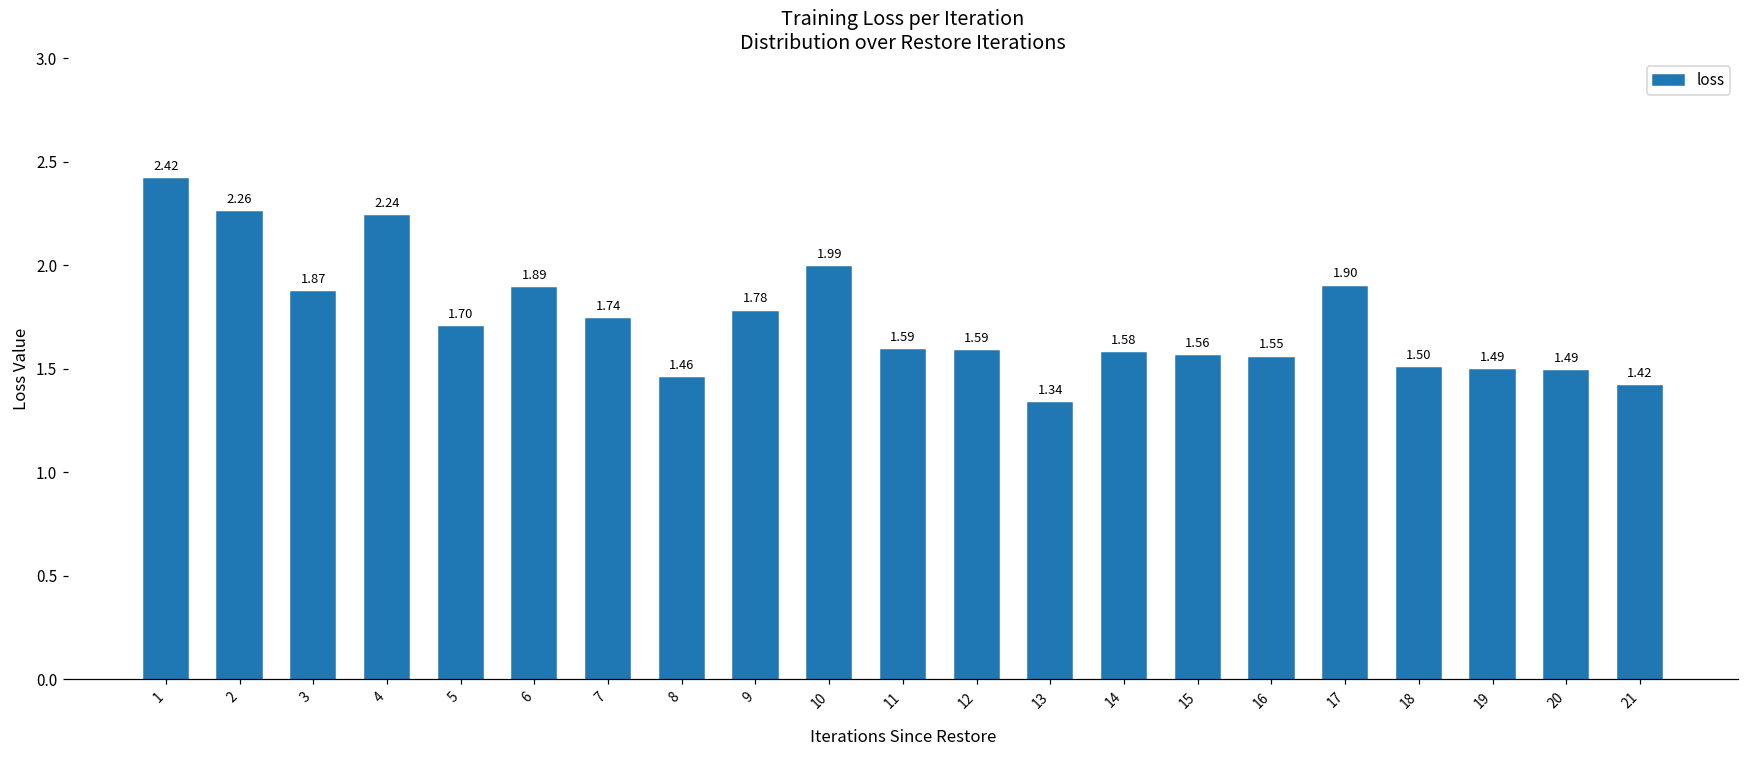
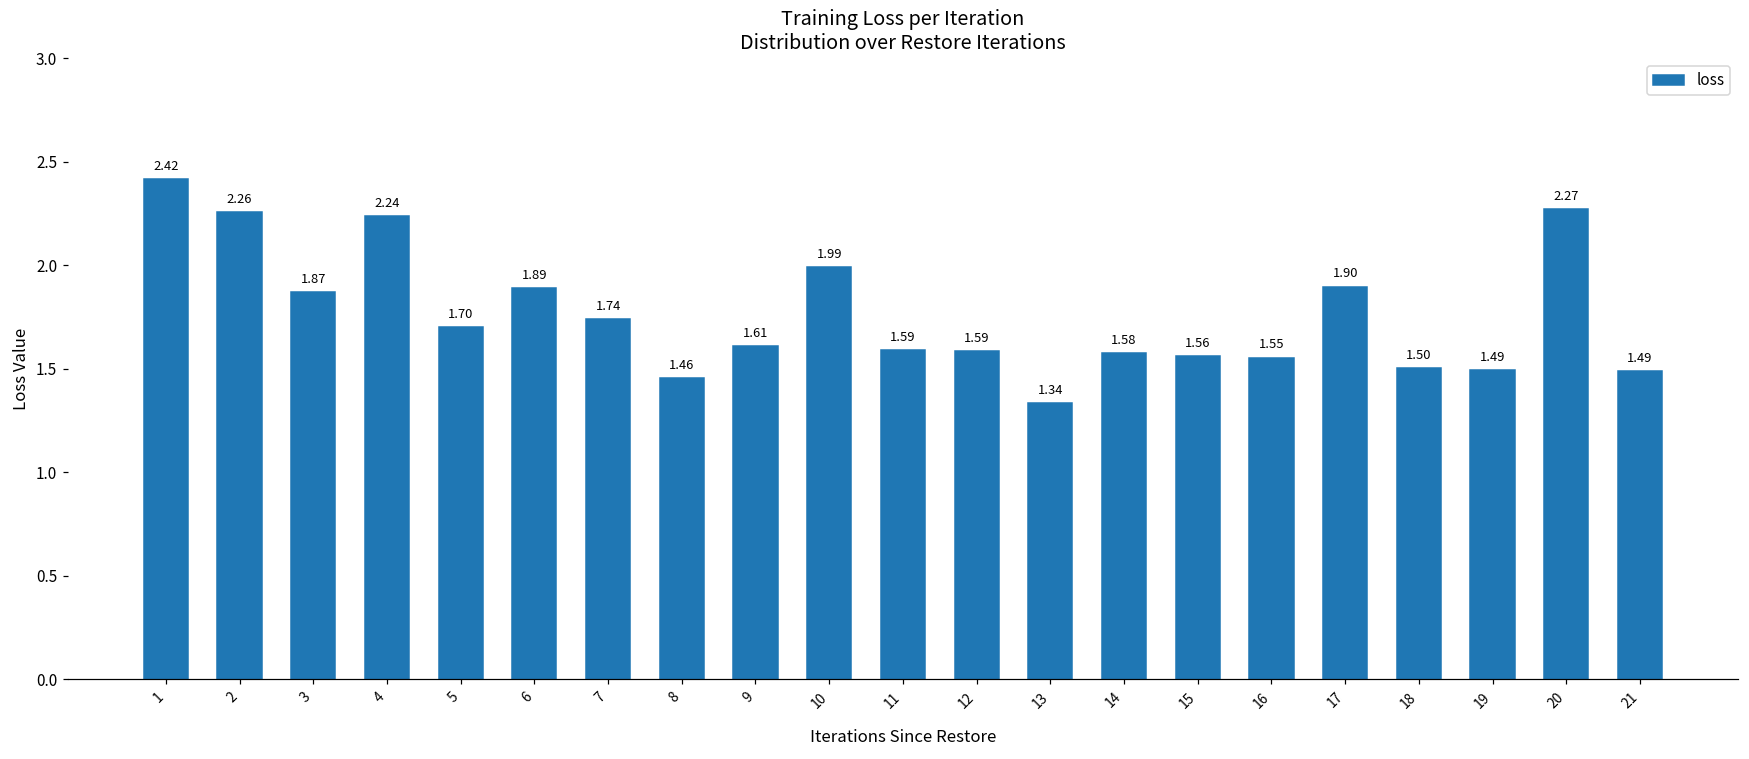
9: 1.78 -> 1.61
20: 1.49 -> 2.27
21: 1.42 -> 1.49
